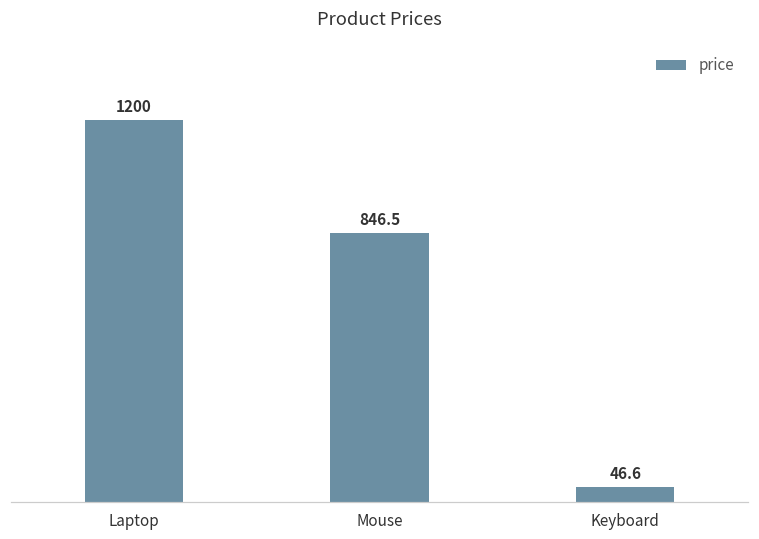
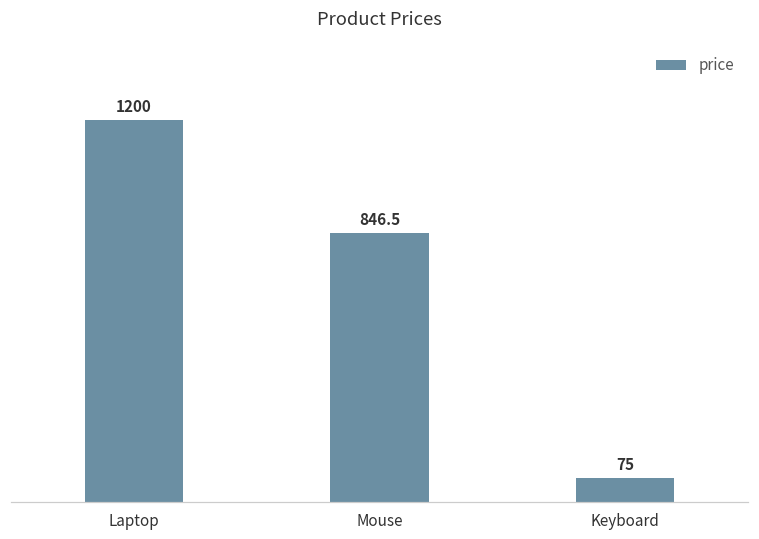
Keyboard: 46.6 -> 75
